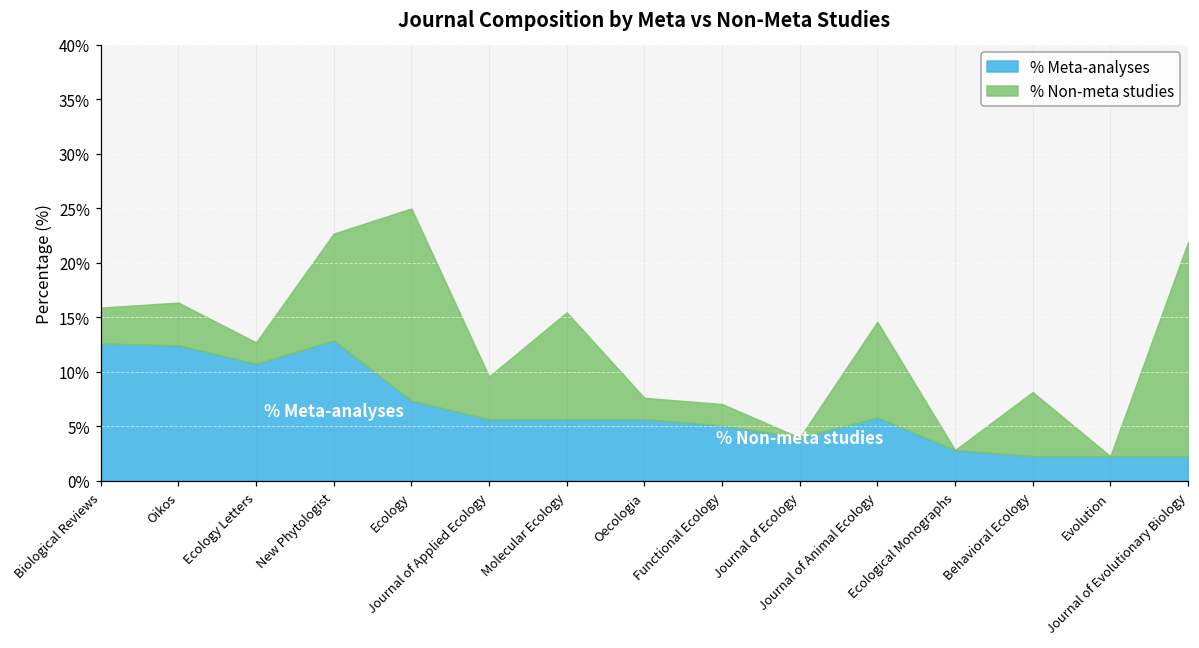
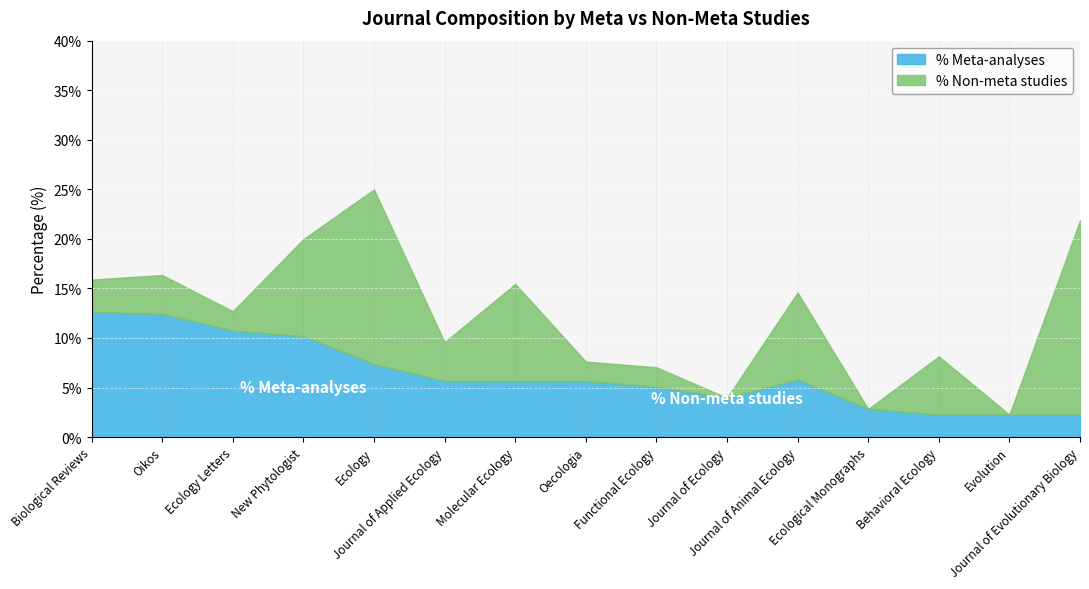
% Meta-analyses, New Phytologist: 13% -> 10%
